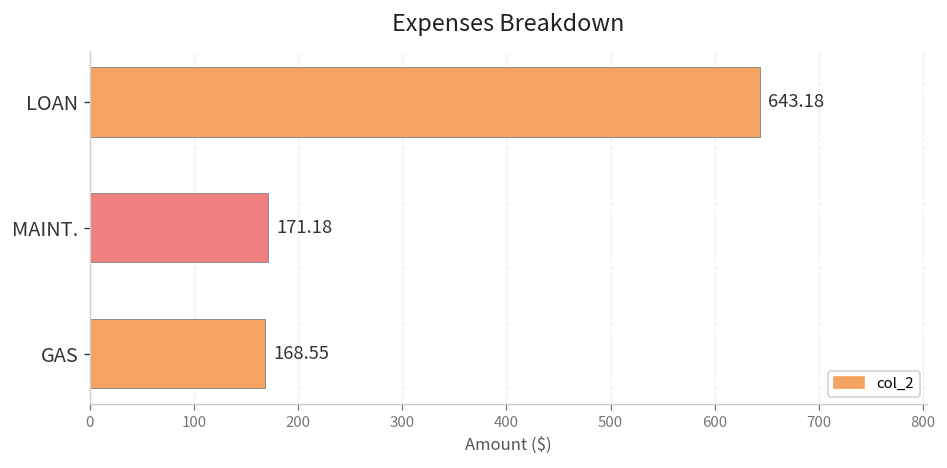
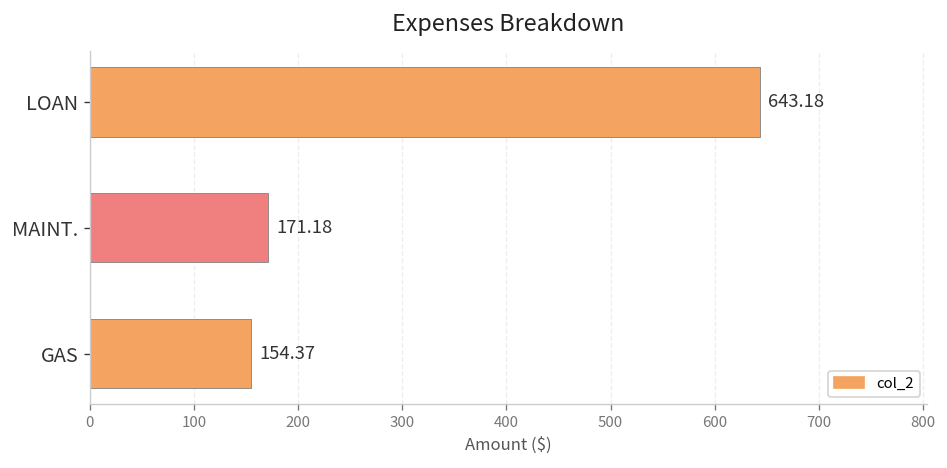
GAS: 168.55 -> 154.37
